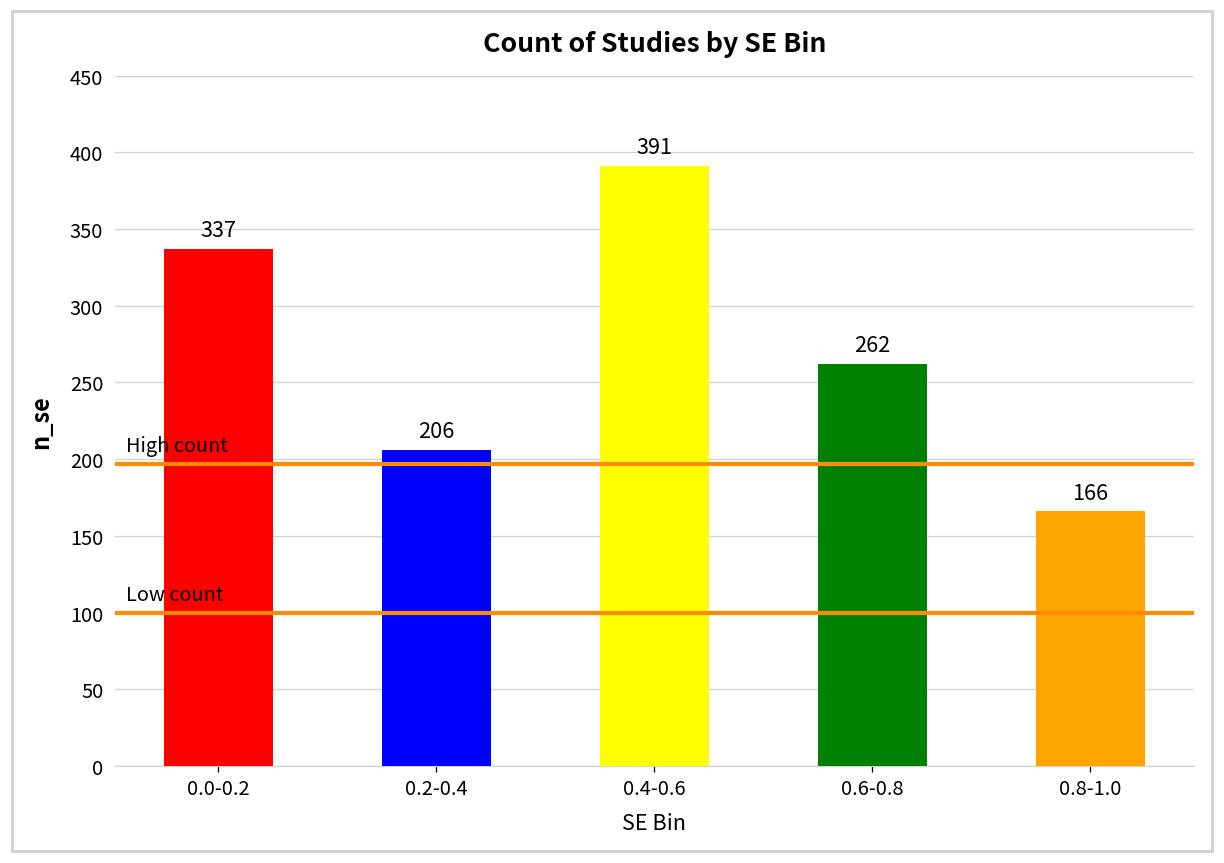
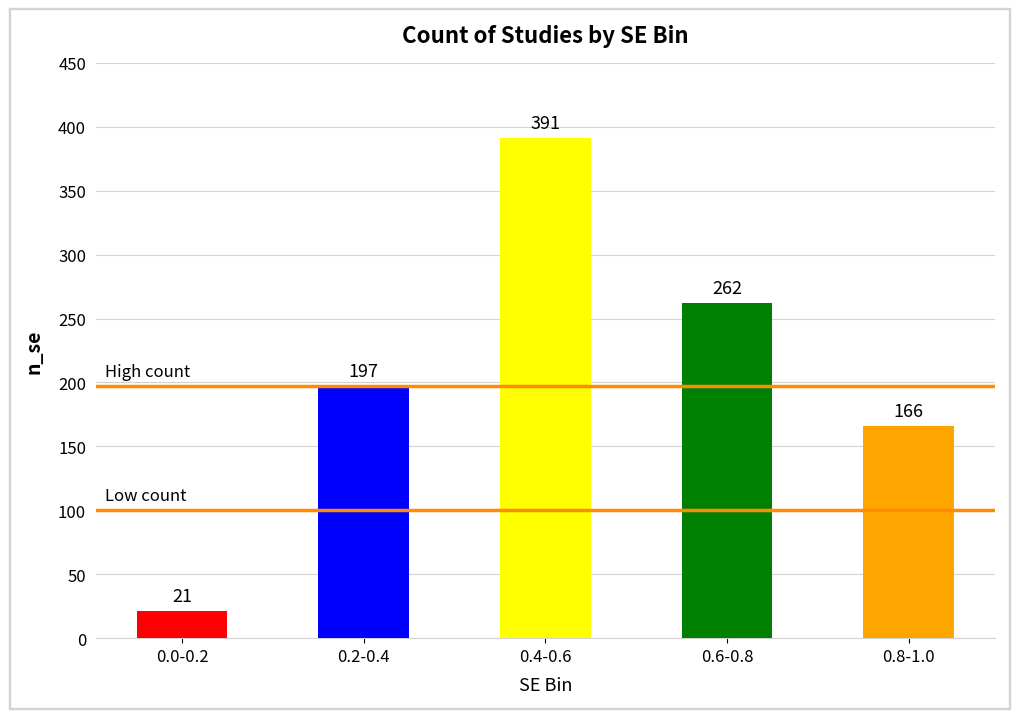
0.0-0.2: 337 -> 21
0.2-0.4: 206 -> 197
